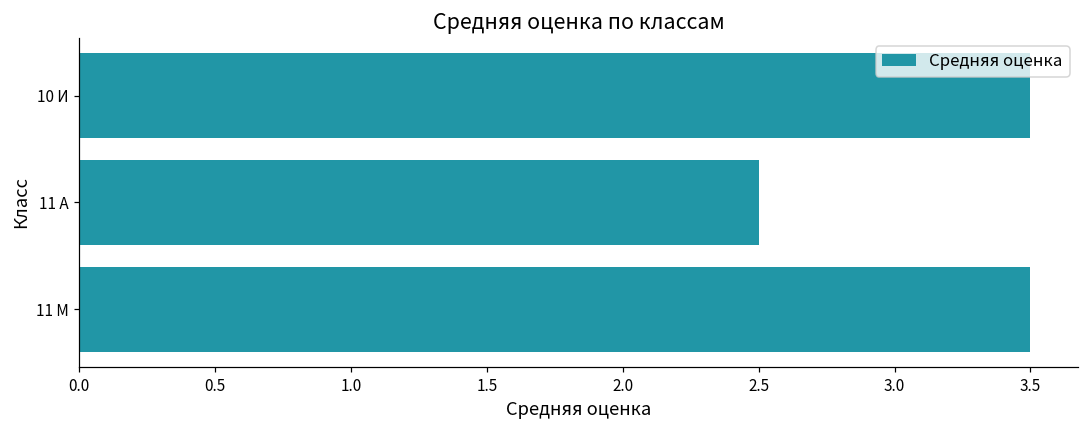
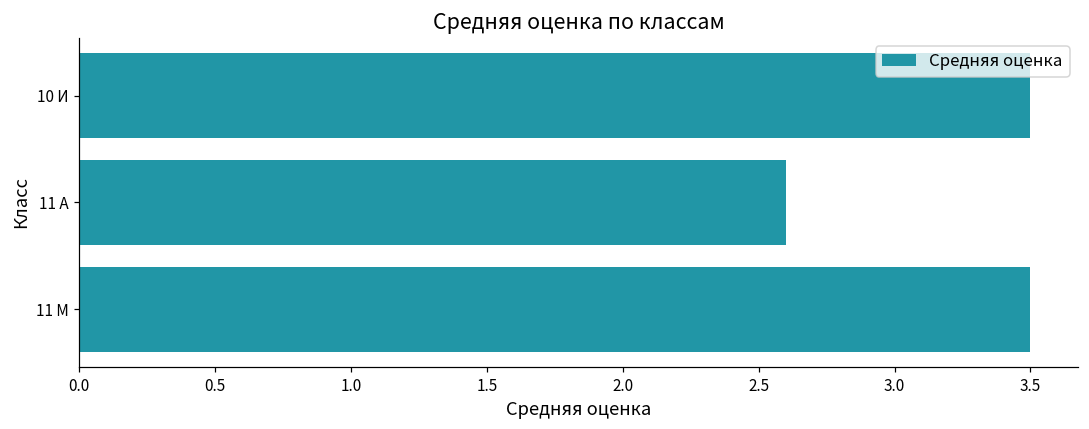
11 А: 2.5 -> 2.6
